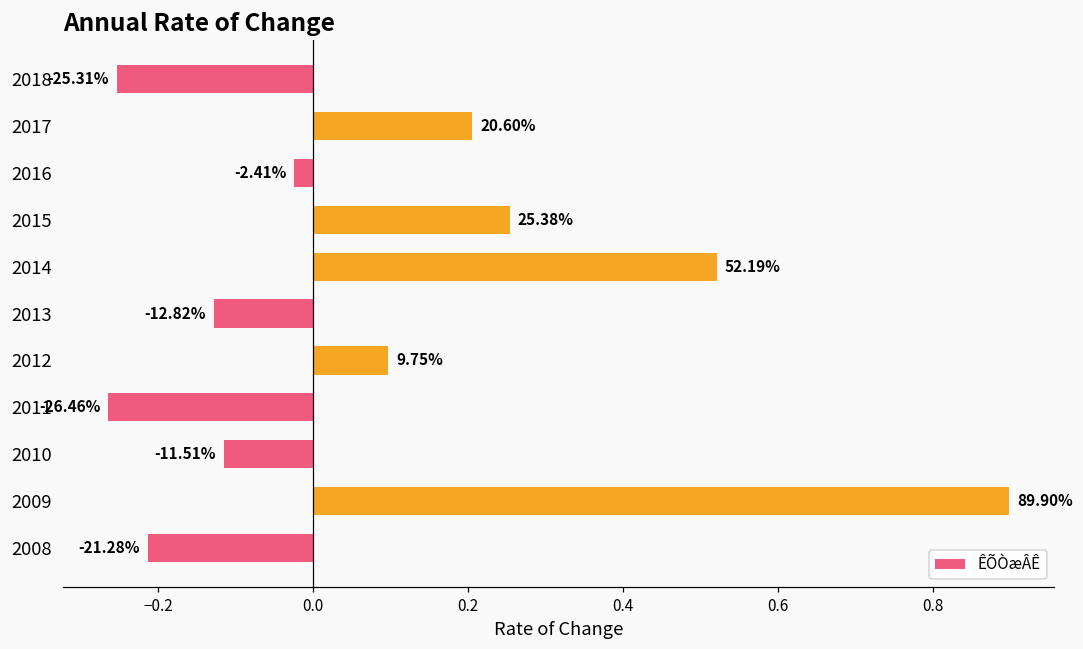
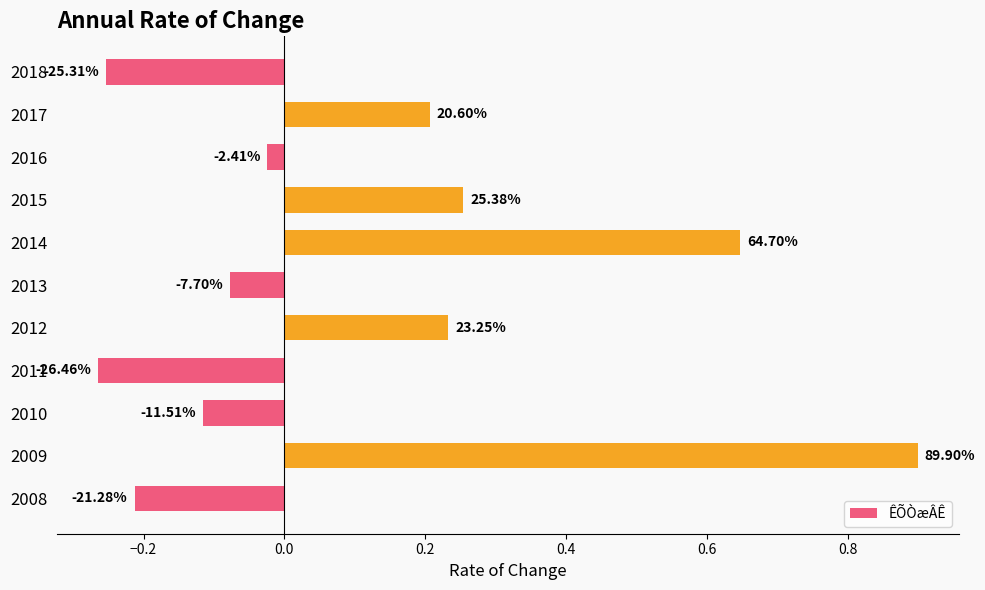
2014: 52.19% -> 64.70%
2013: -12.82% -> -7.70%
2012: 9.75% -> 23.25%
